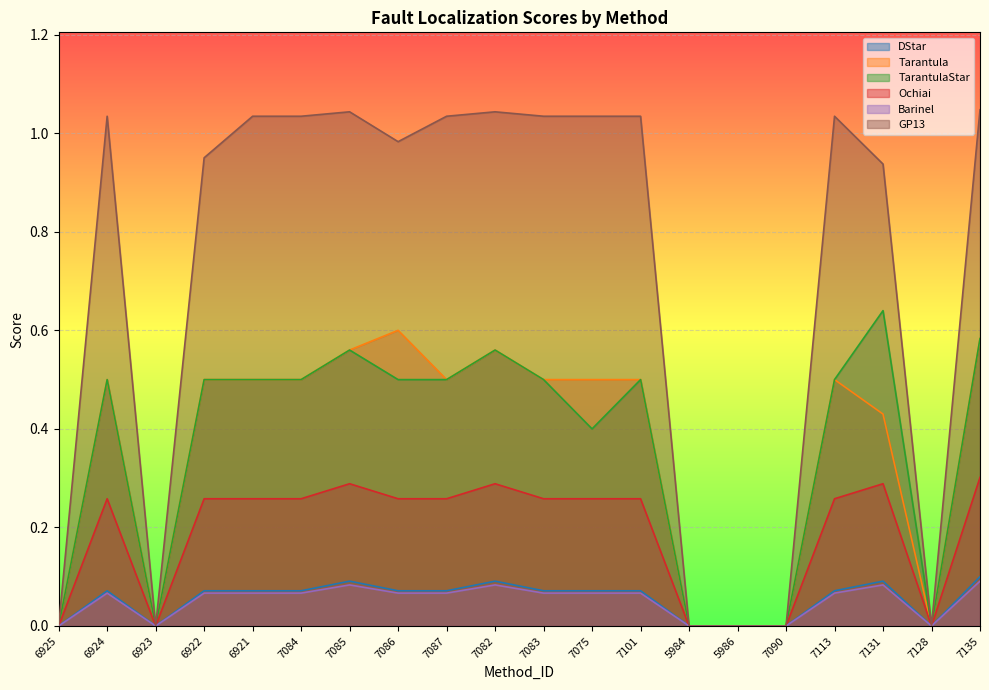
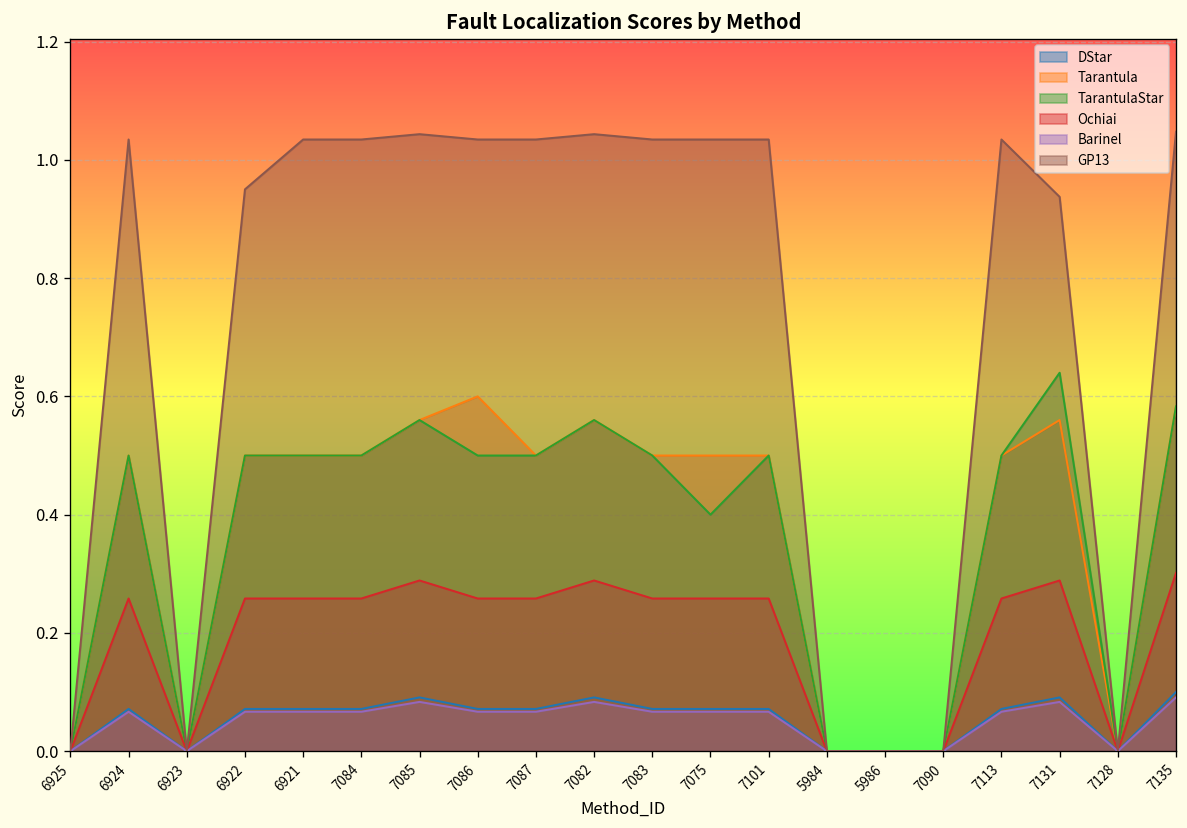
GP13, 7086: 0.98 -> 1.03
Tarantula, 7131: 0.43 -> 0.56
